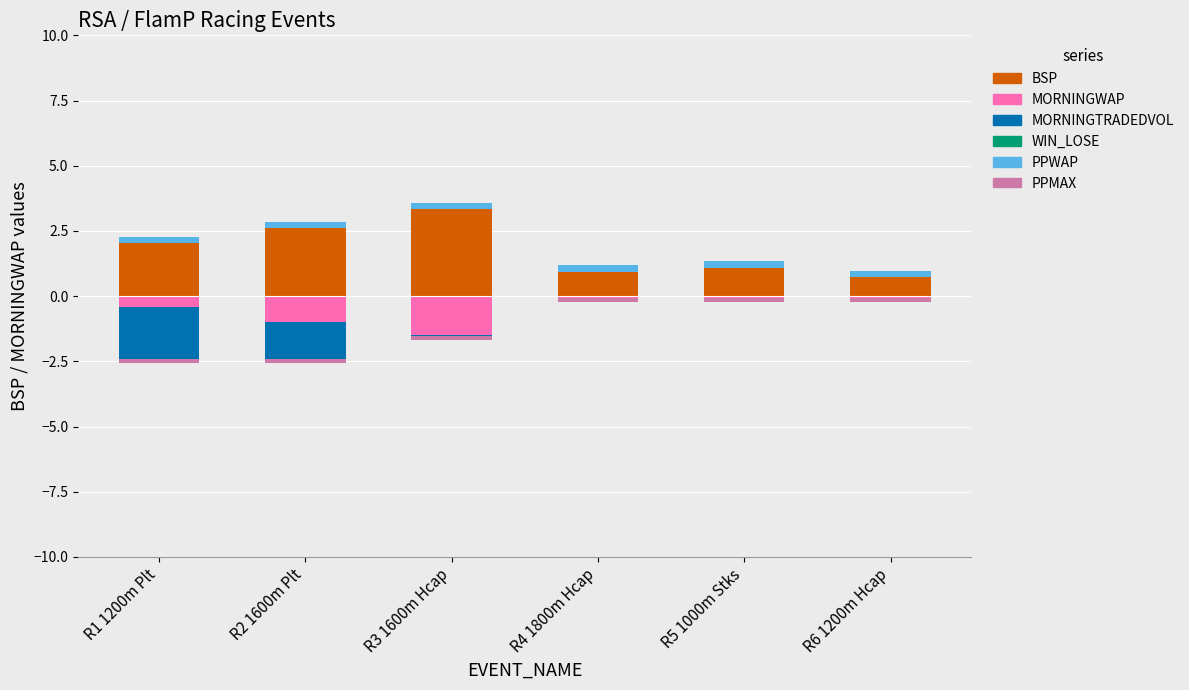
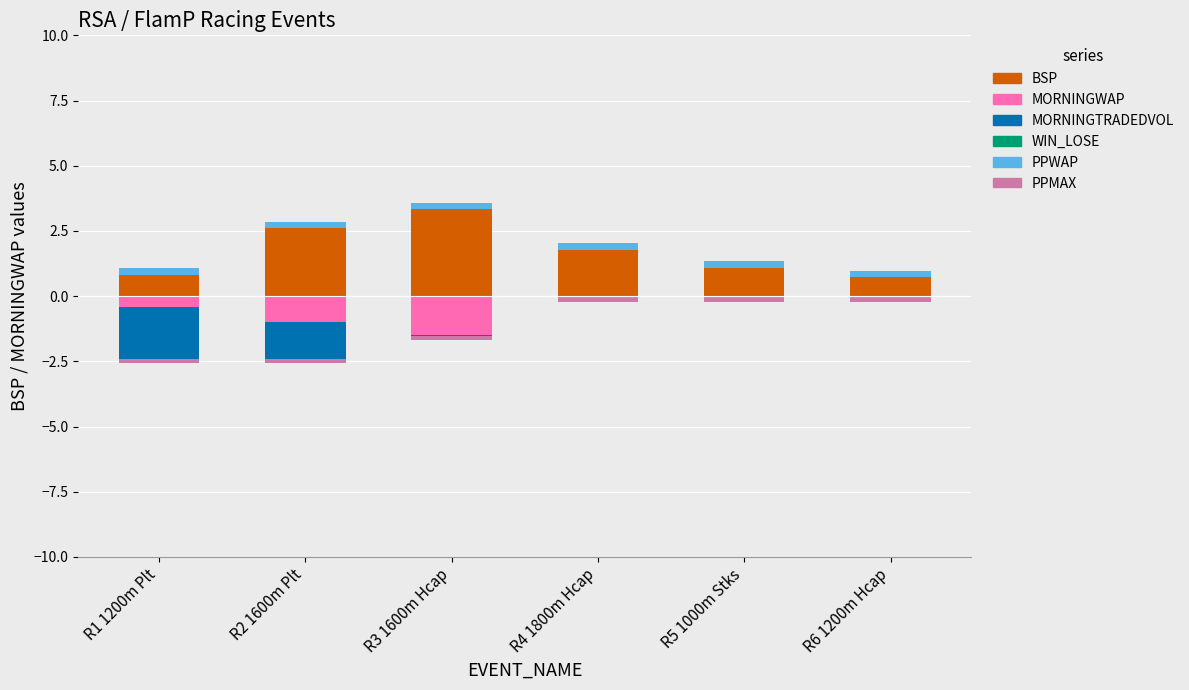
BSP, R1 1200m Plt: 2.0 -> 0.8
BSP, R4 1800m Hcap: 0.9 -> 1.8
